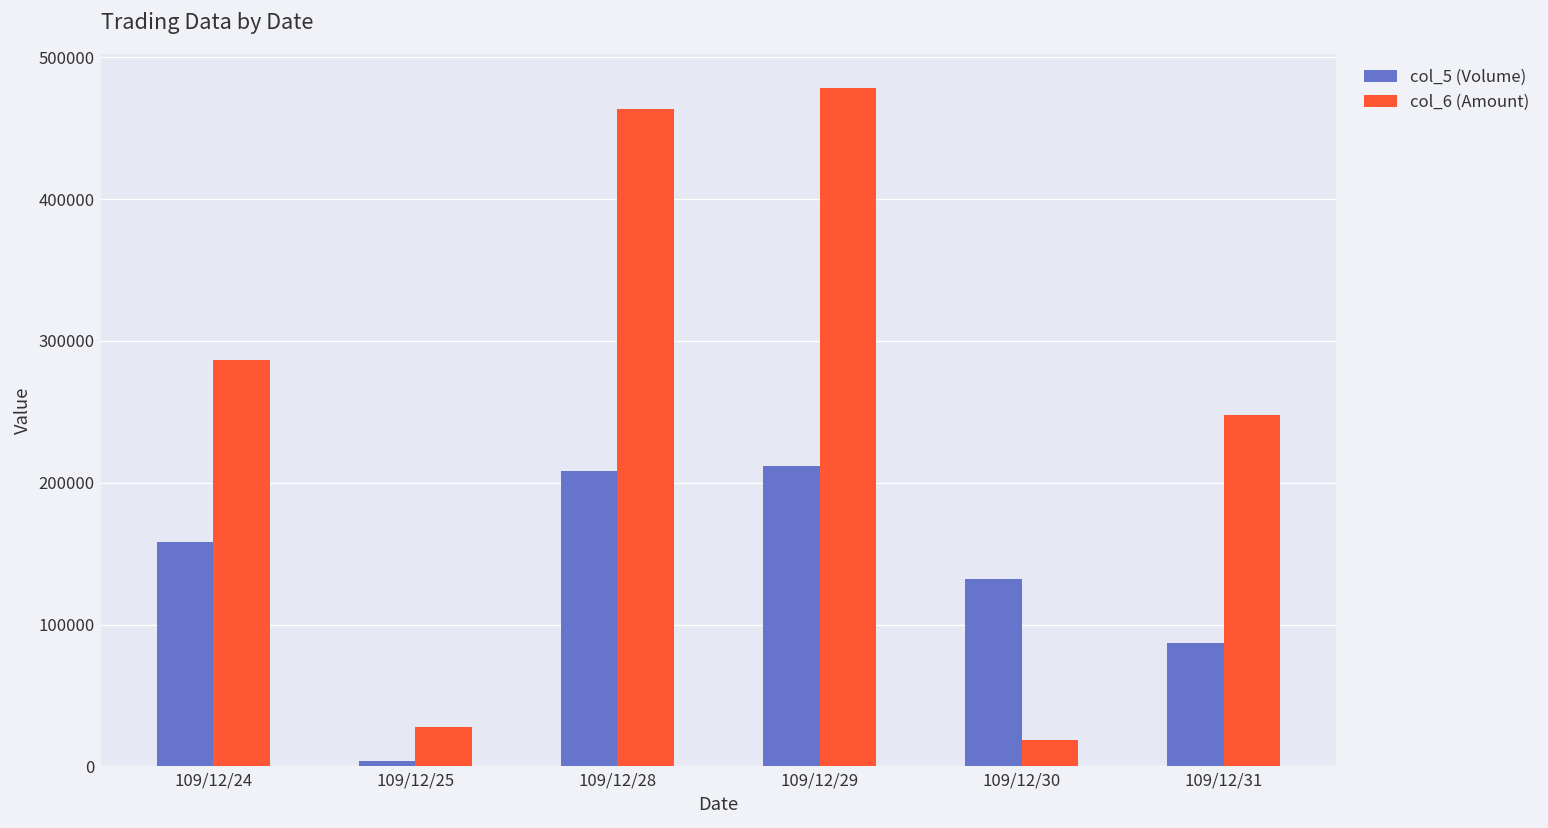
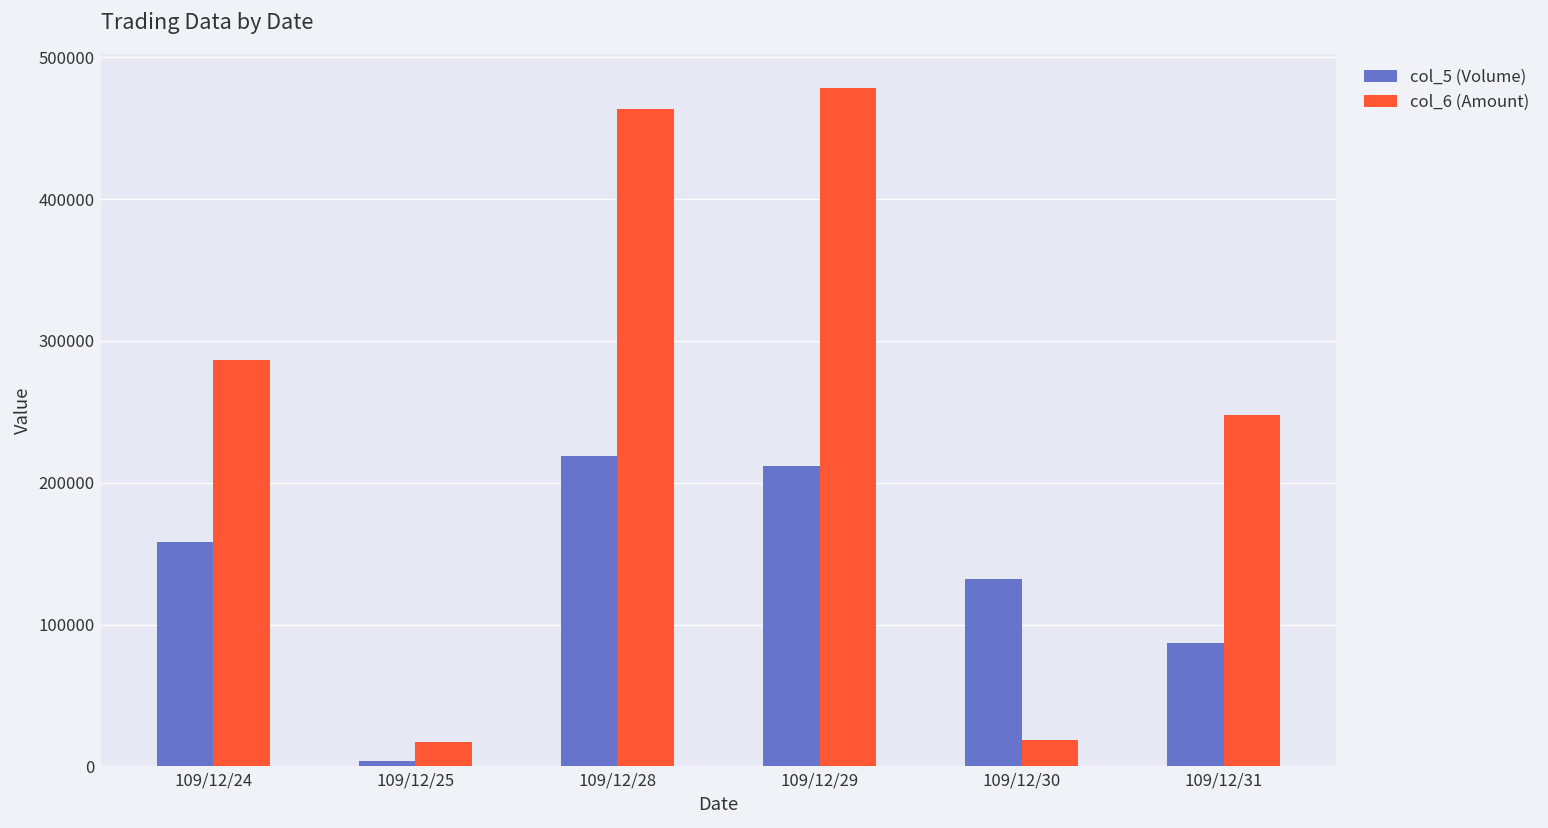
col_6 (Amount), 109/12/25: 28000 -> 17000
col_5 (Volume), 109/12/28: 208000 -> 219000
